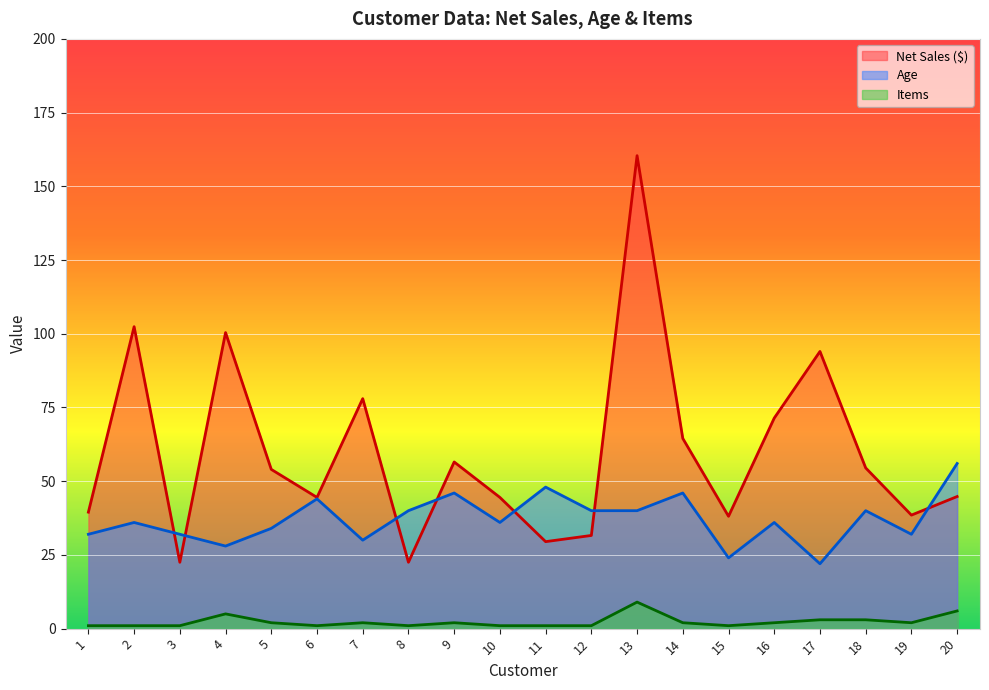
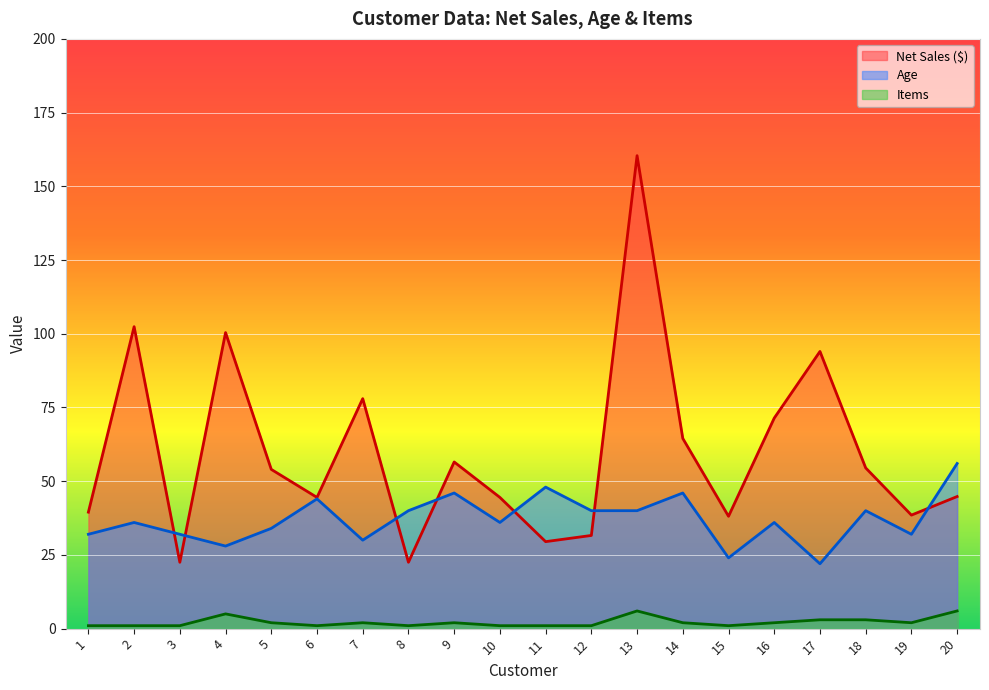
Items, 13: 9 -> 6
